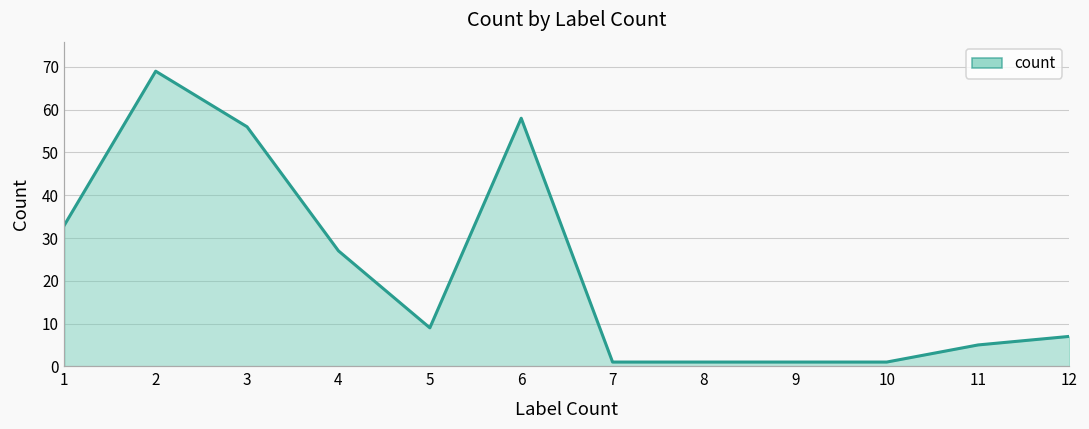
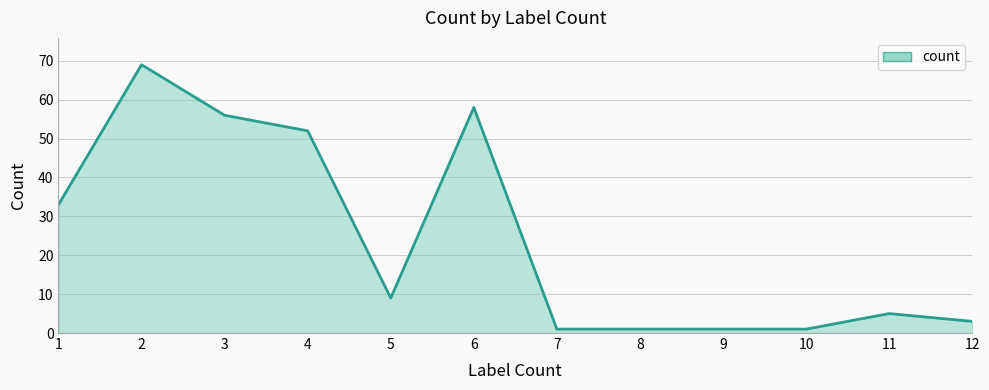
4: 27 -> 52
12: 7 -> 3
